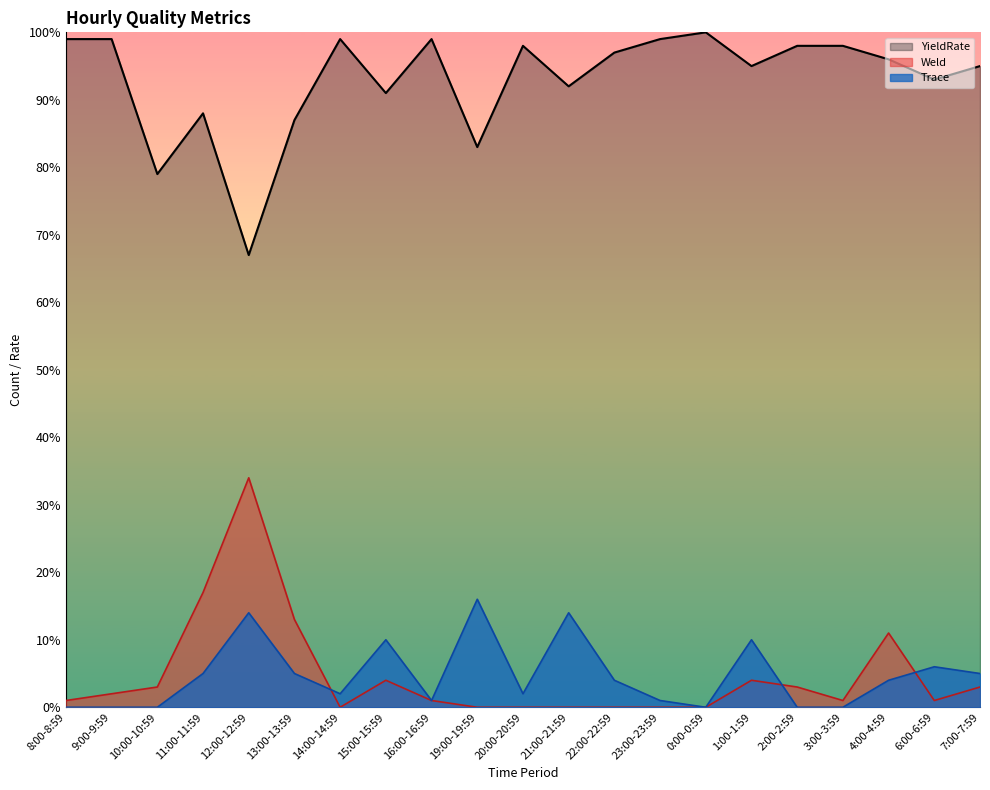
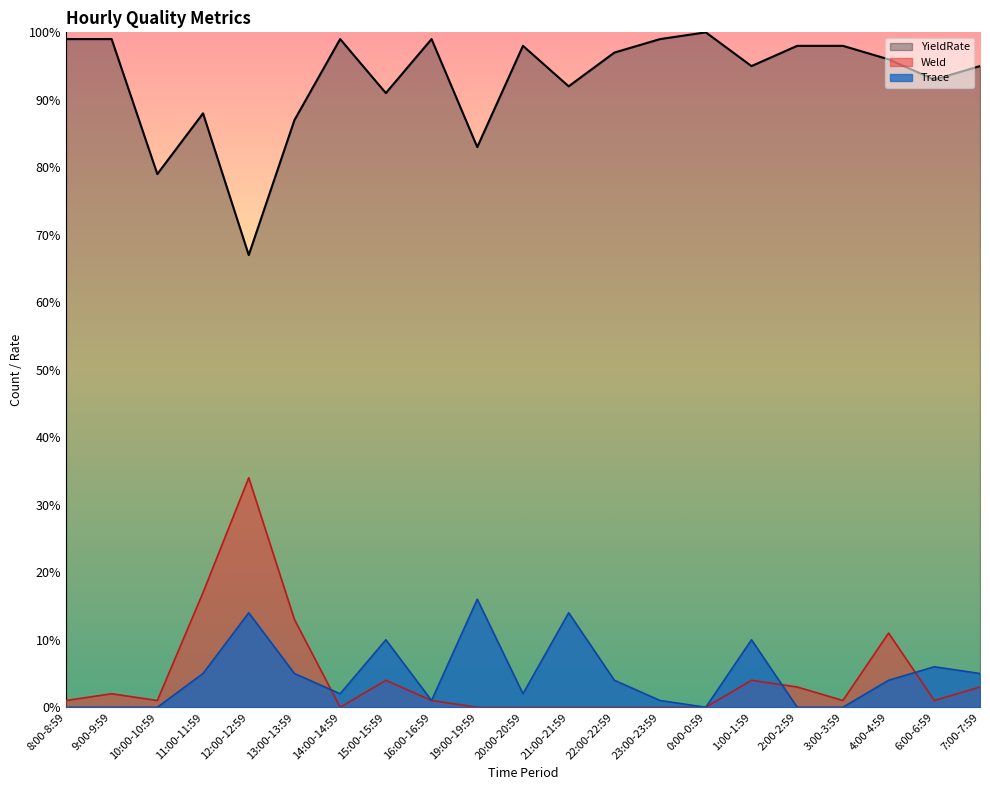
Weld, 10:00-10:59: 3% -> 1%
